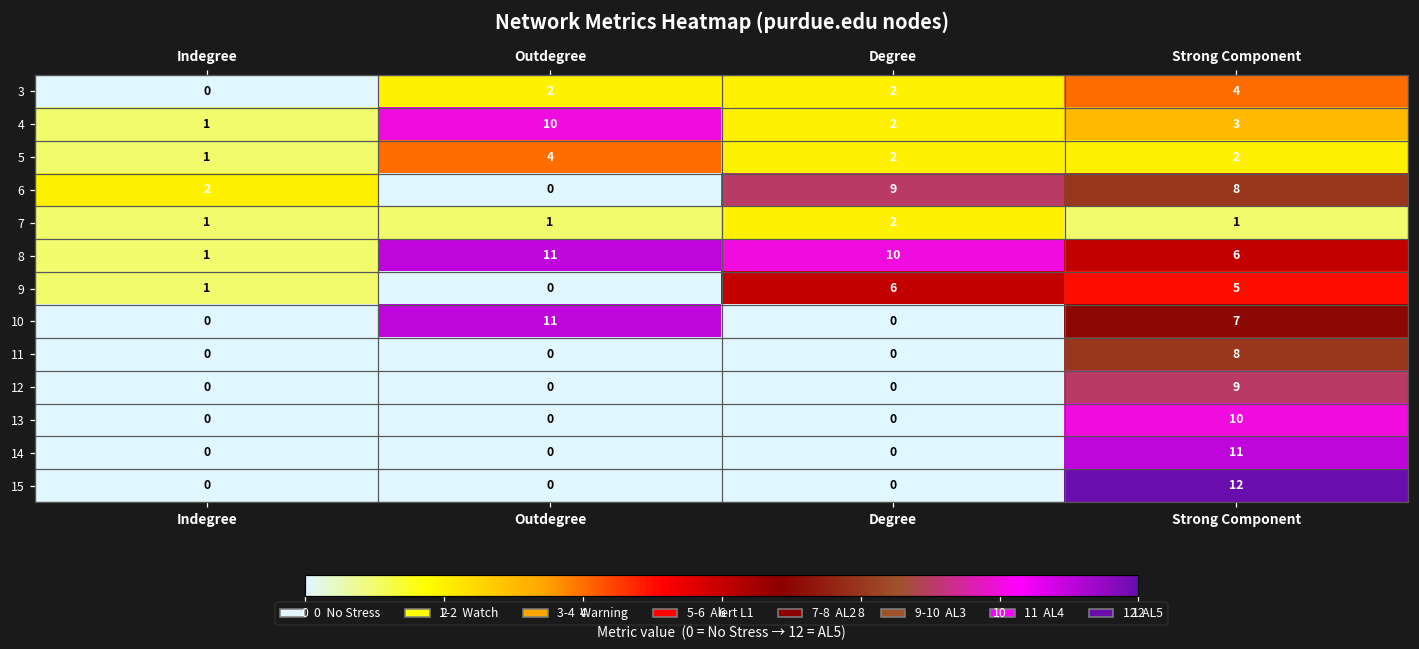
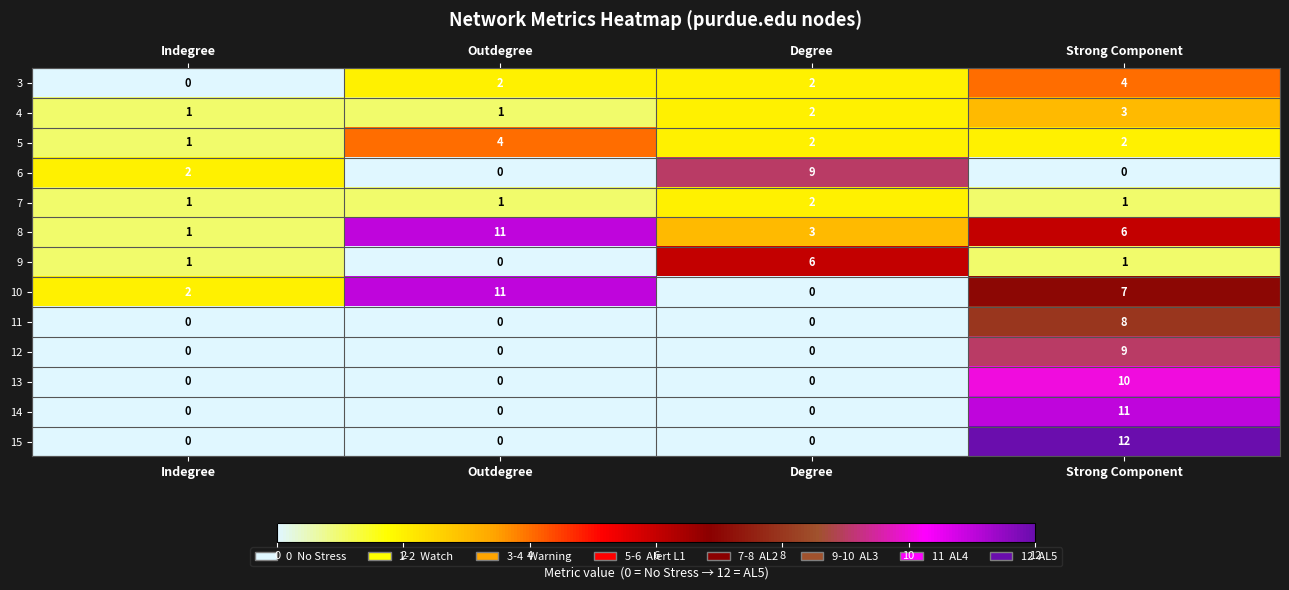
4, Outdegree: 10 -> 1
6, Strong Component: 8 -> 0
8, Degree: 10 -> 3
9, Strong Component: 5 -> 1
10, Indegree: 0 -> 2
